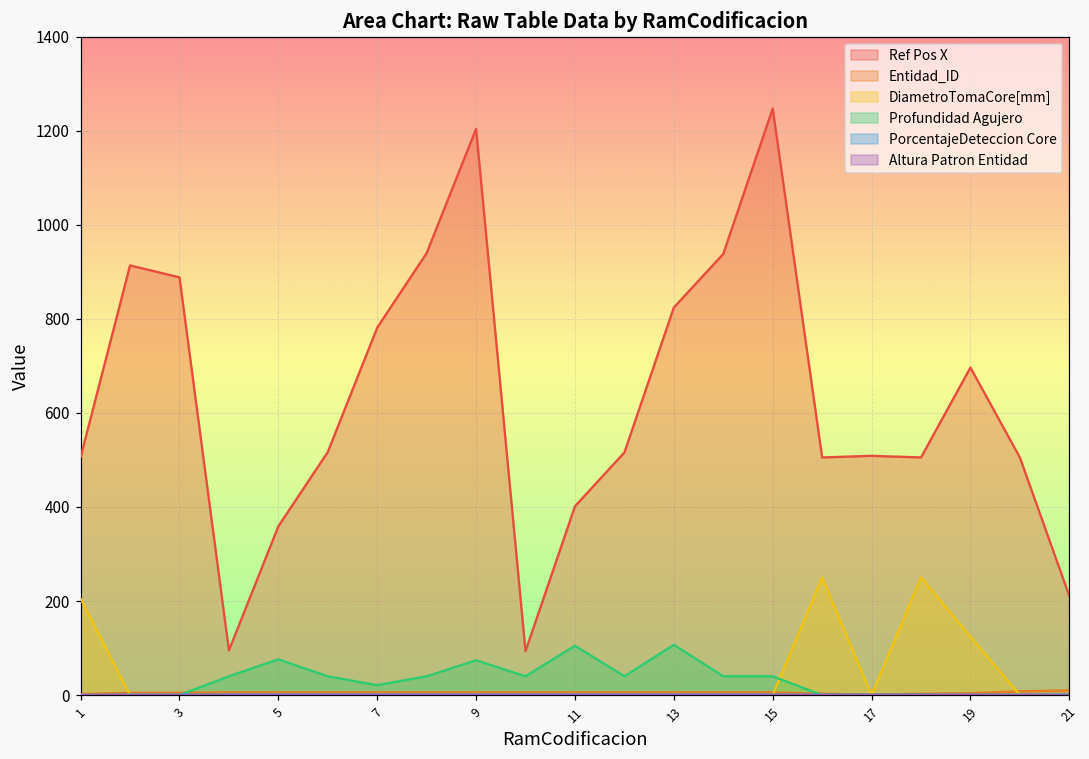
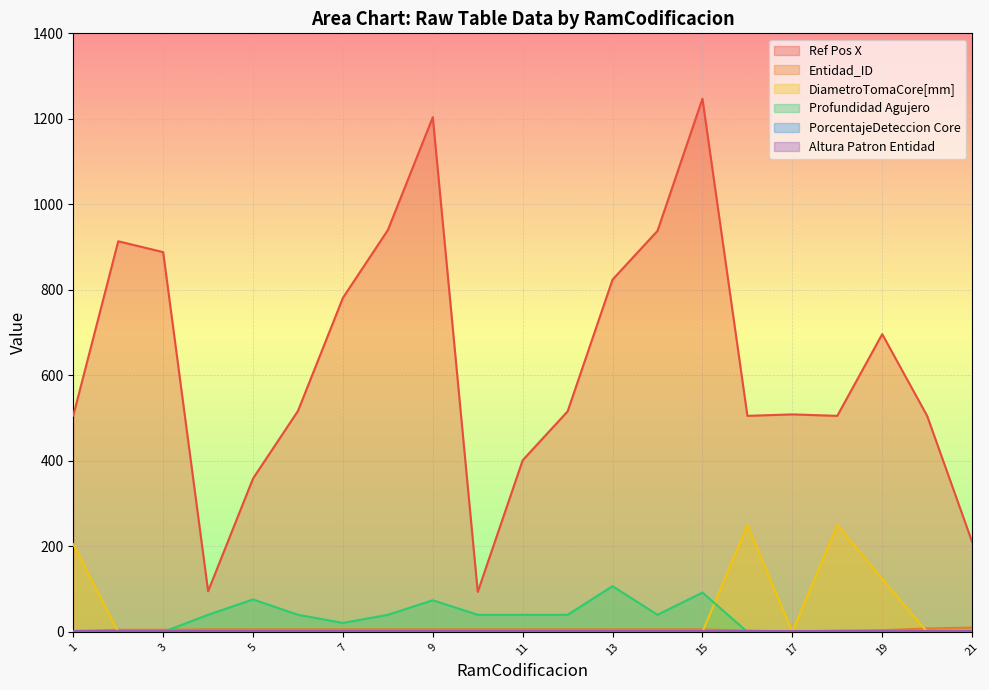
Profundidad Agujero, 11: 110 -> 40
Profundidad Agujero, 15: 40 -> 90
